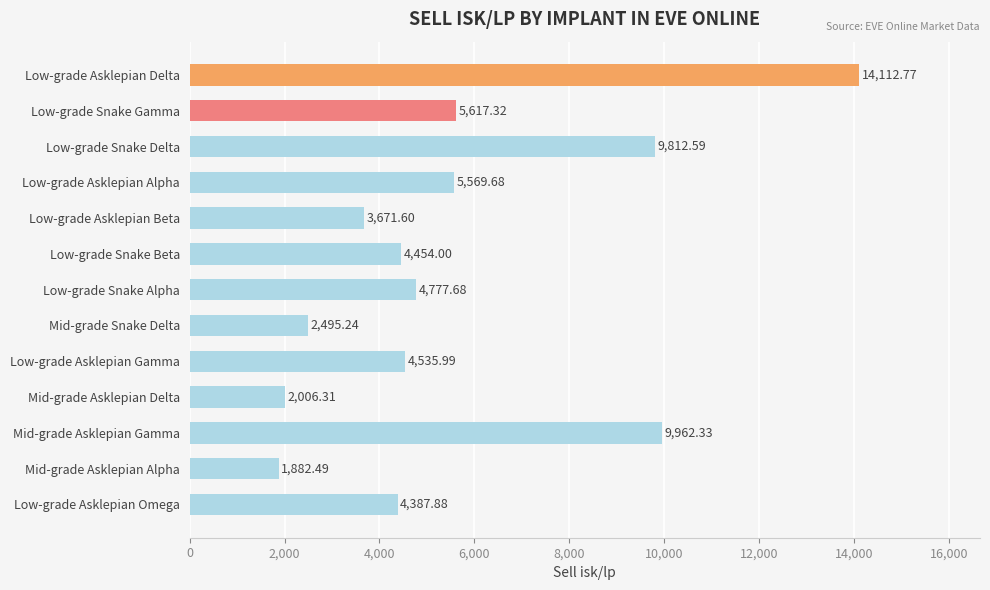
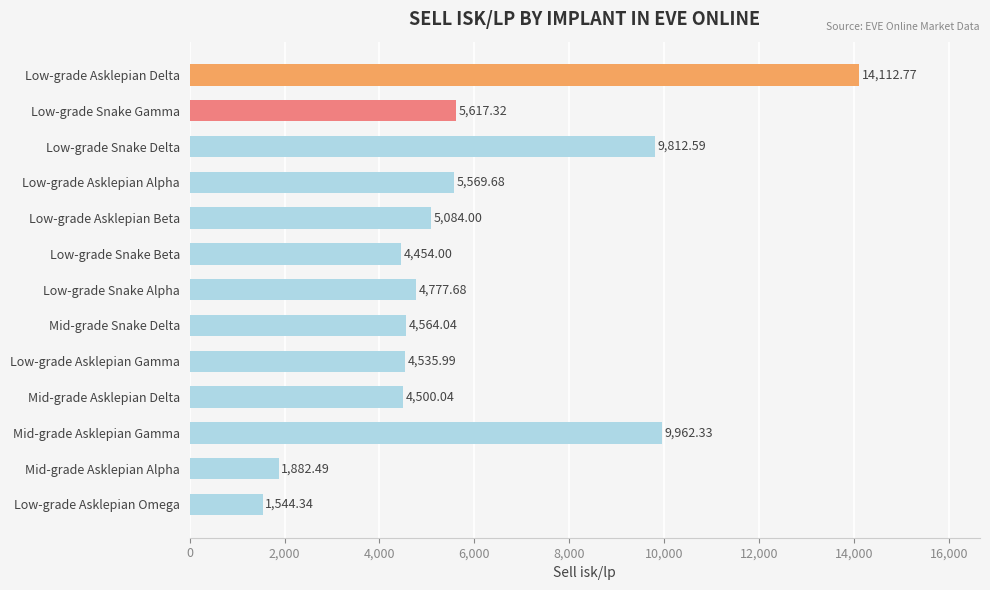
Low-grade Asklepian Beta: 3,671.60 -> 5,084.00
Mid-grade Snake Delta: 2,495.24 -> 4,564.04
Mid-grade Asklepian Delta: 2,006.31 -> 4,500.04
Low-grade Asklepian Omega: 4,387.88 -> 1,544.34
